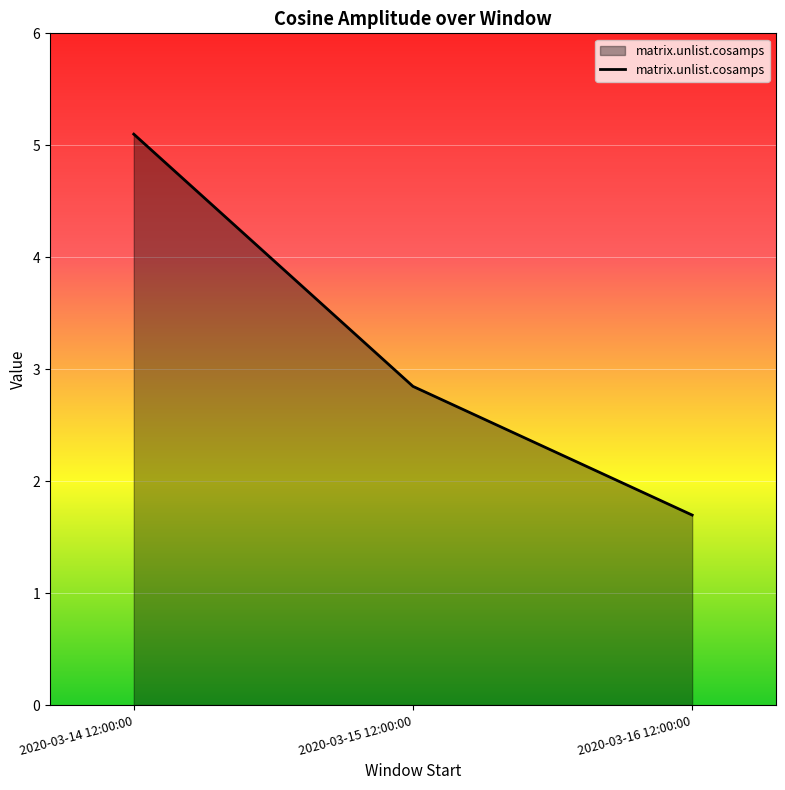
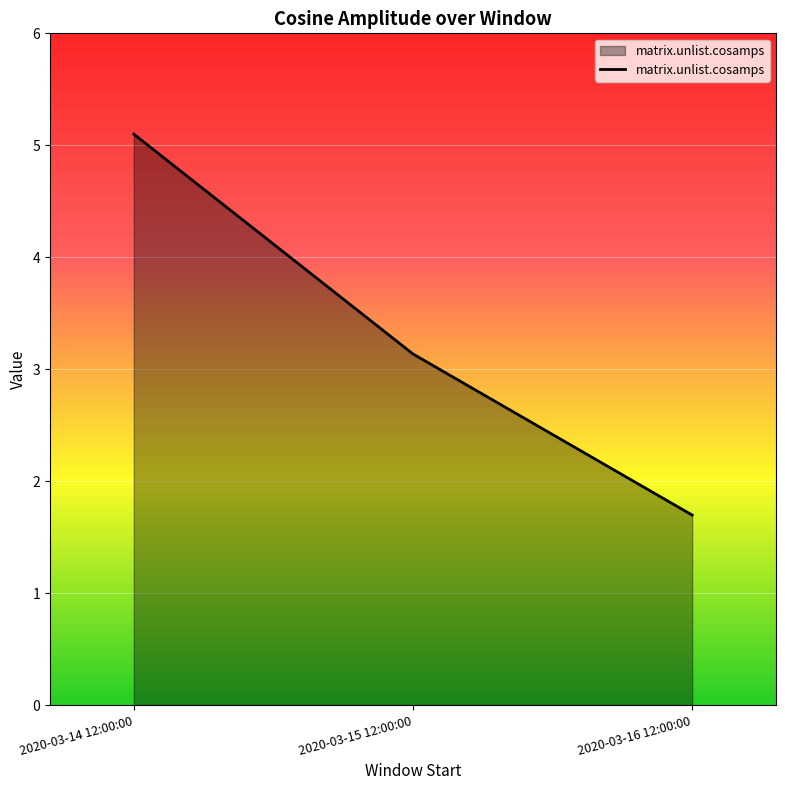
2020-03-15 12:00:00: 2.85 -> 3.14
